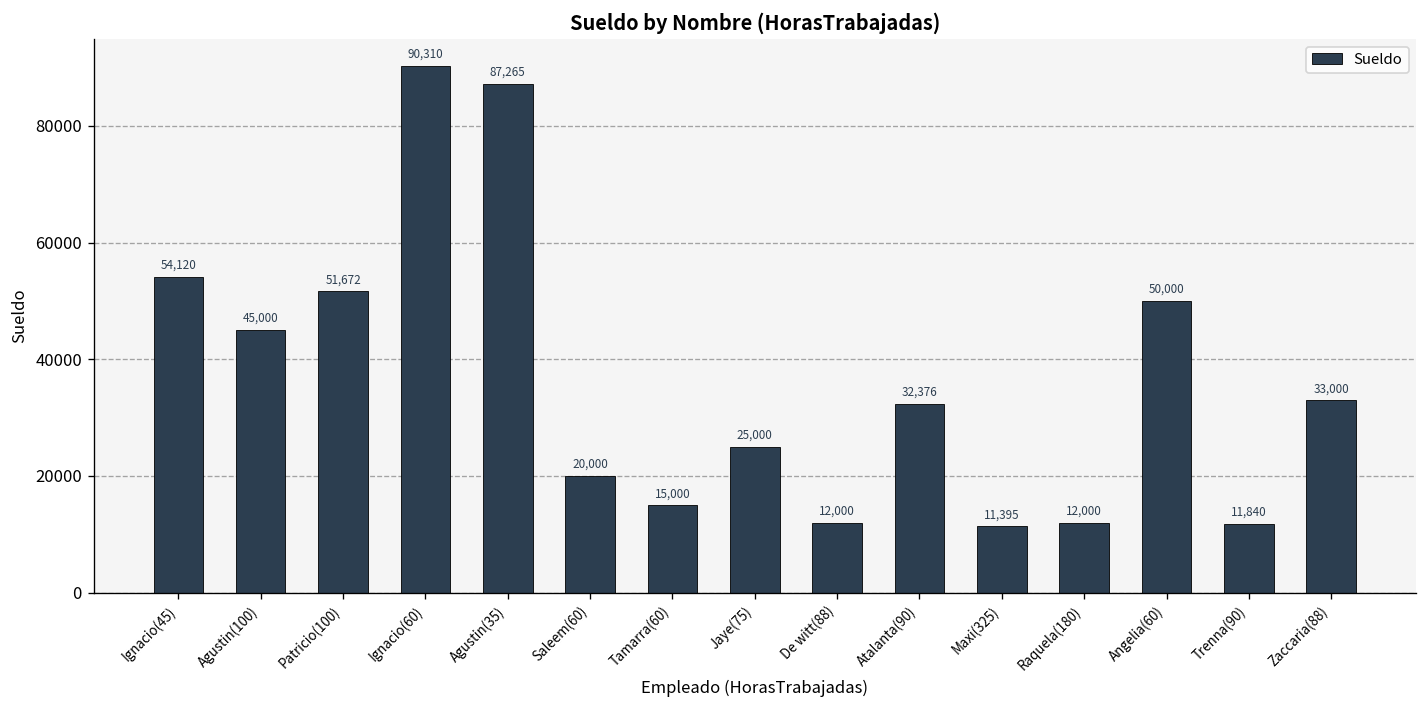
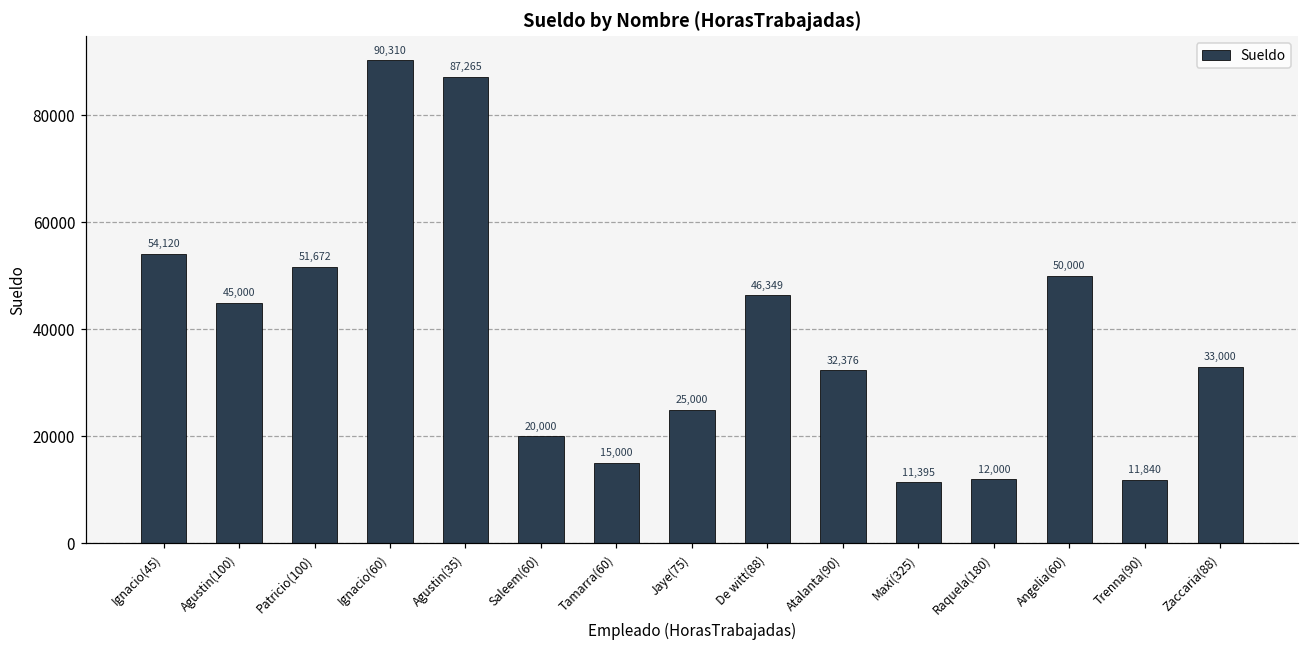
De witt(88): 12,000 -> 46,349
